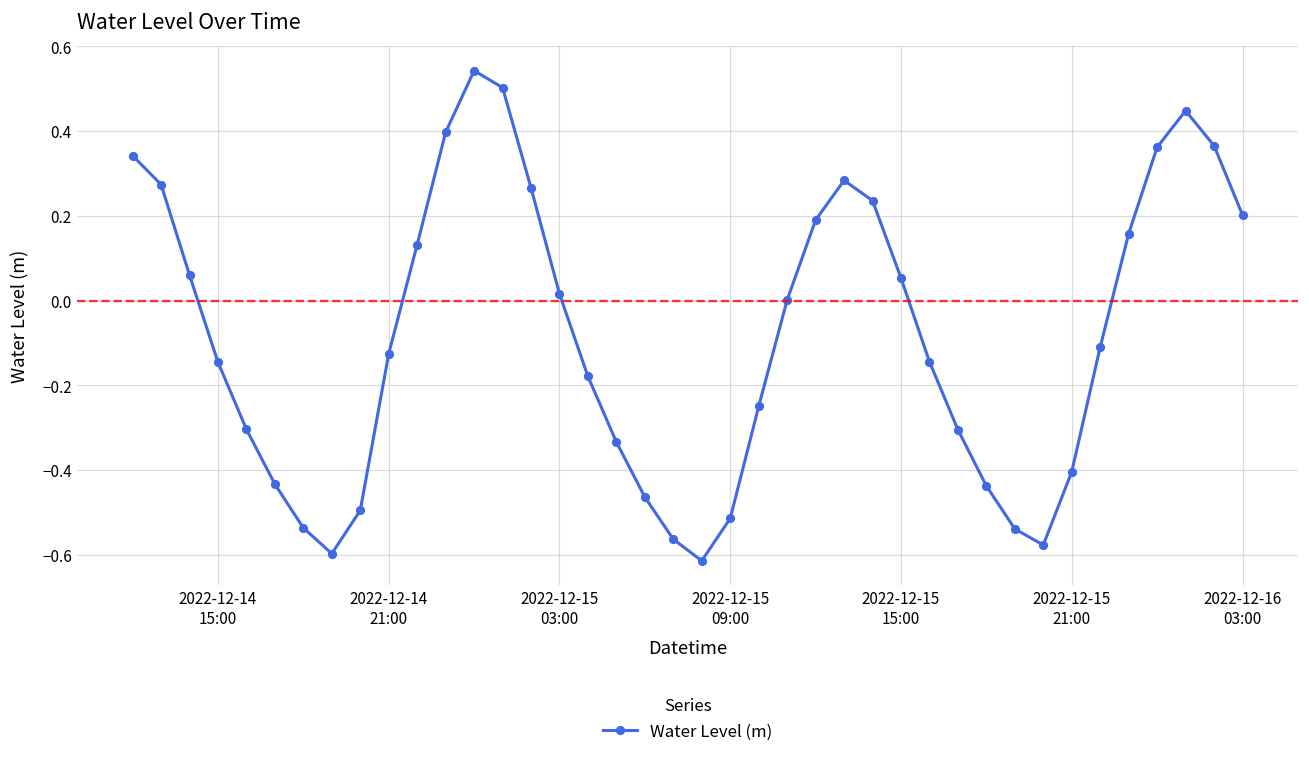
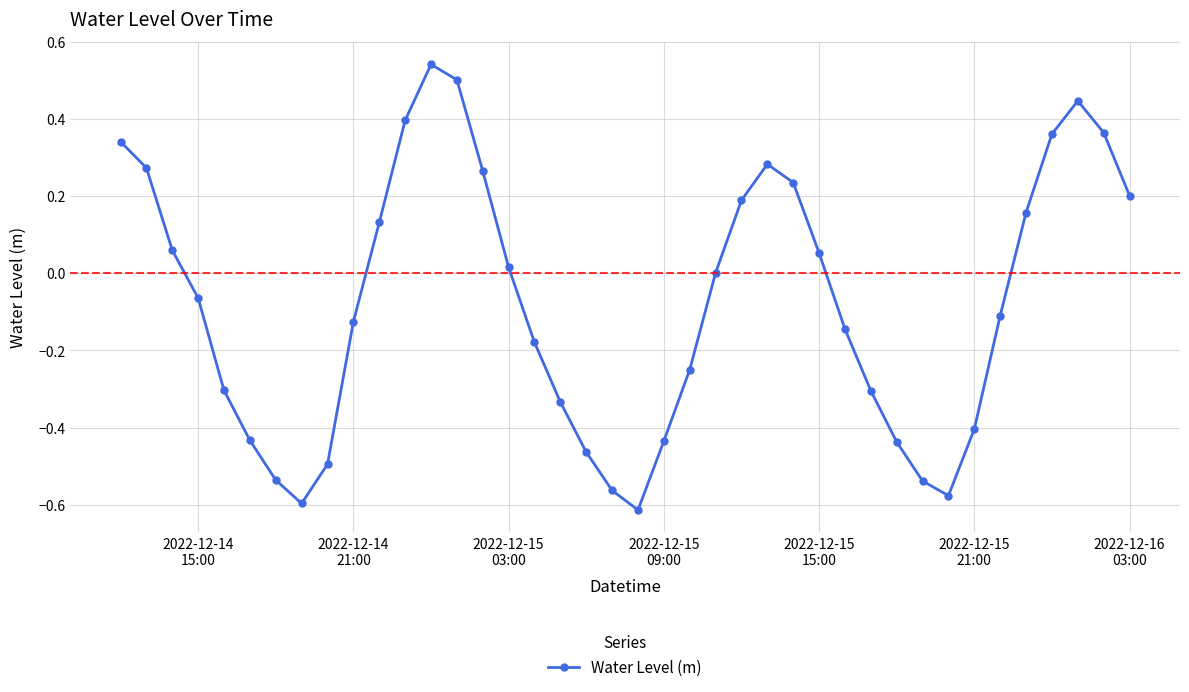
2022-12-14 15:00: -0.15 -> -0.06
2022-12-15 09:00: -0.51 -> -0.44
